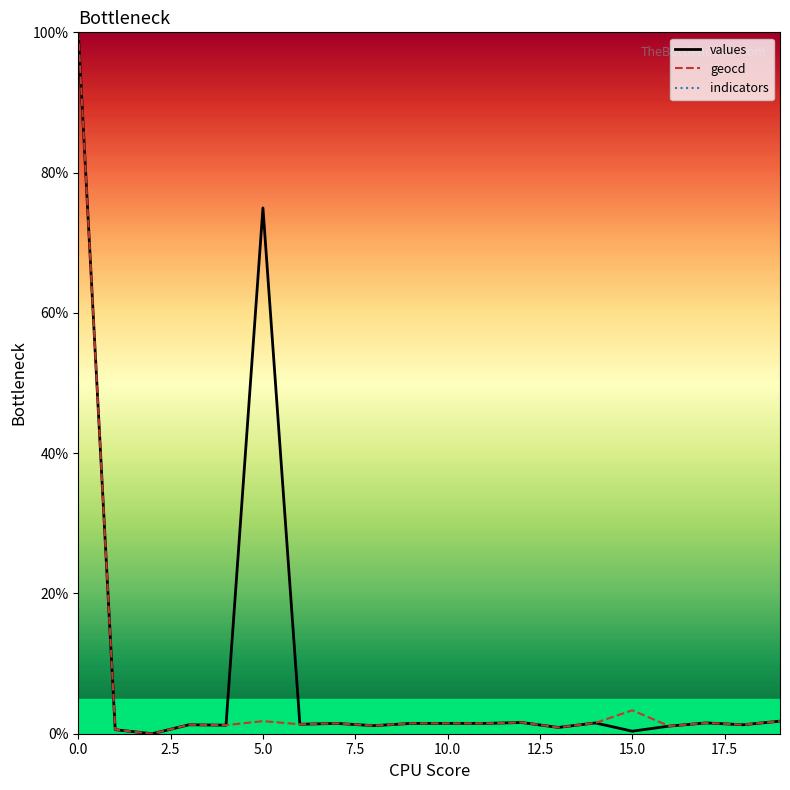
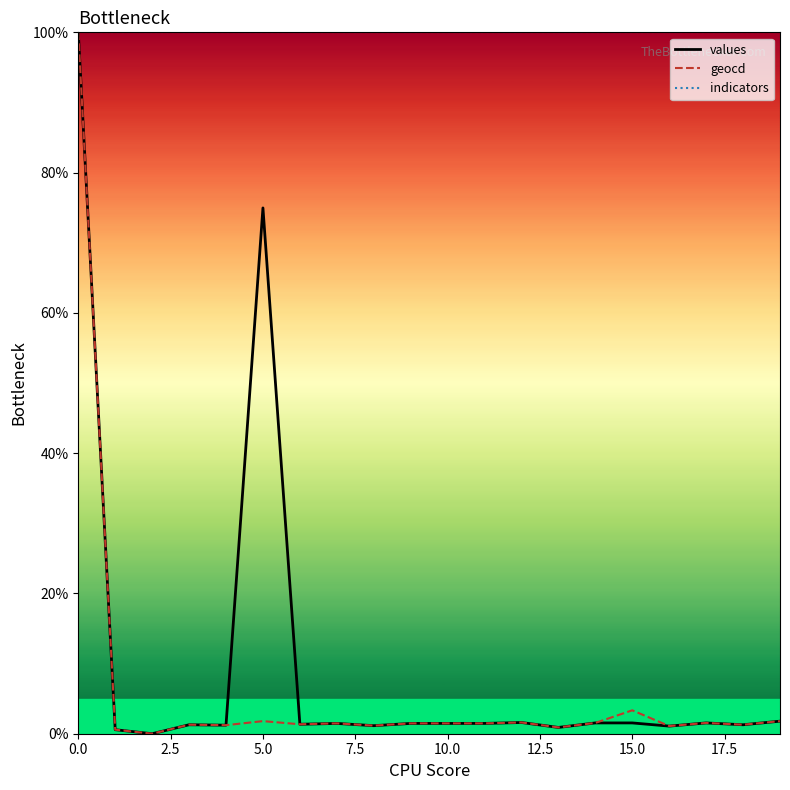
values, 15.0: 0% -> 2%
